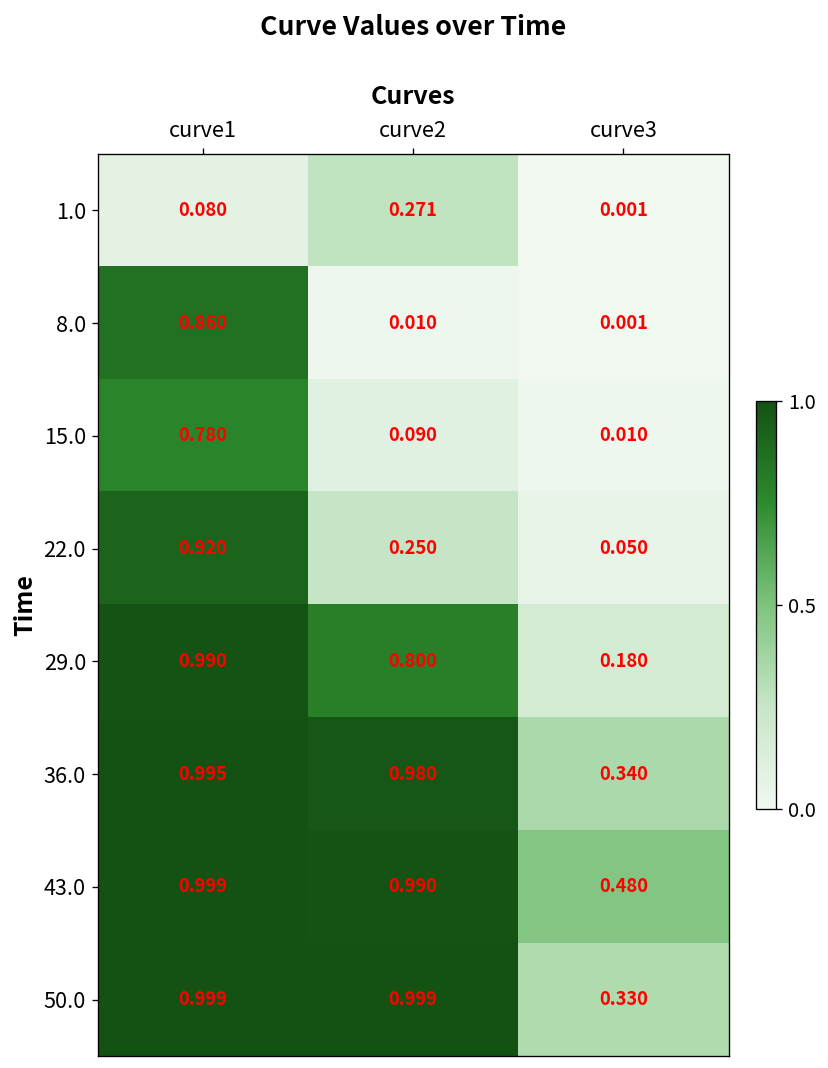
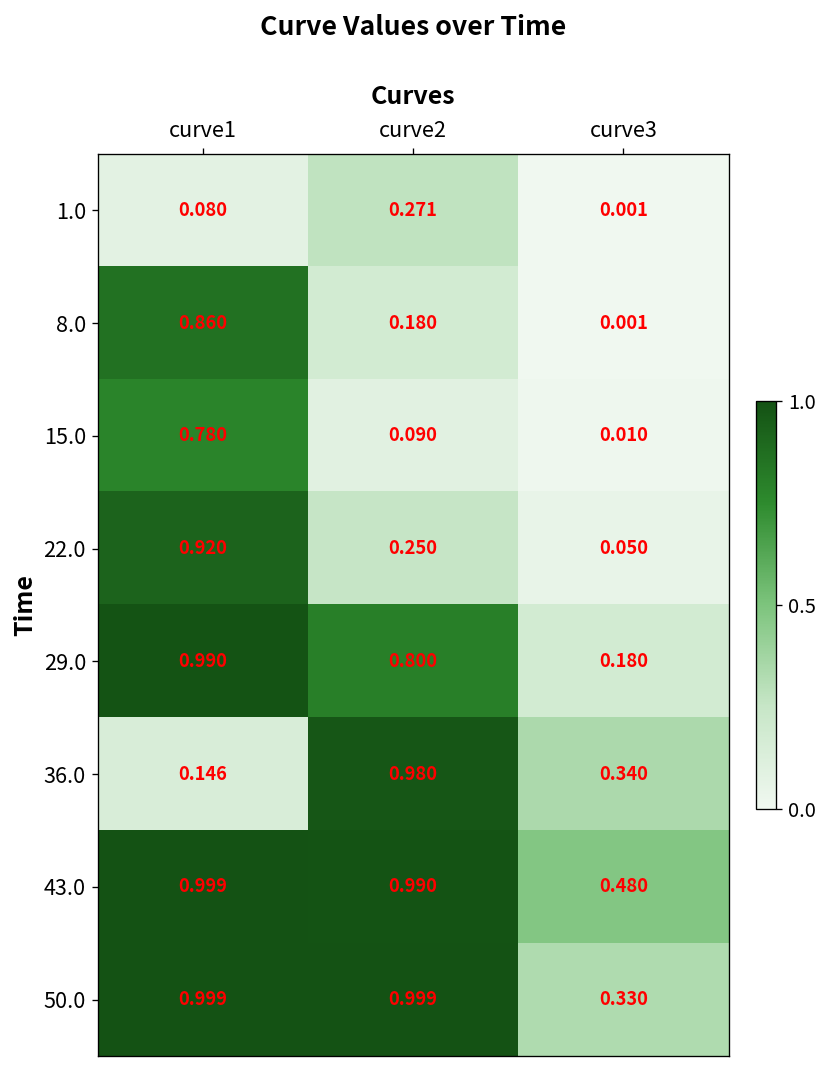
8.0, curve2: 0.010 -> 0.180
36.0, curve1: 0.995 -> 0.146
